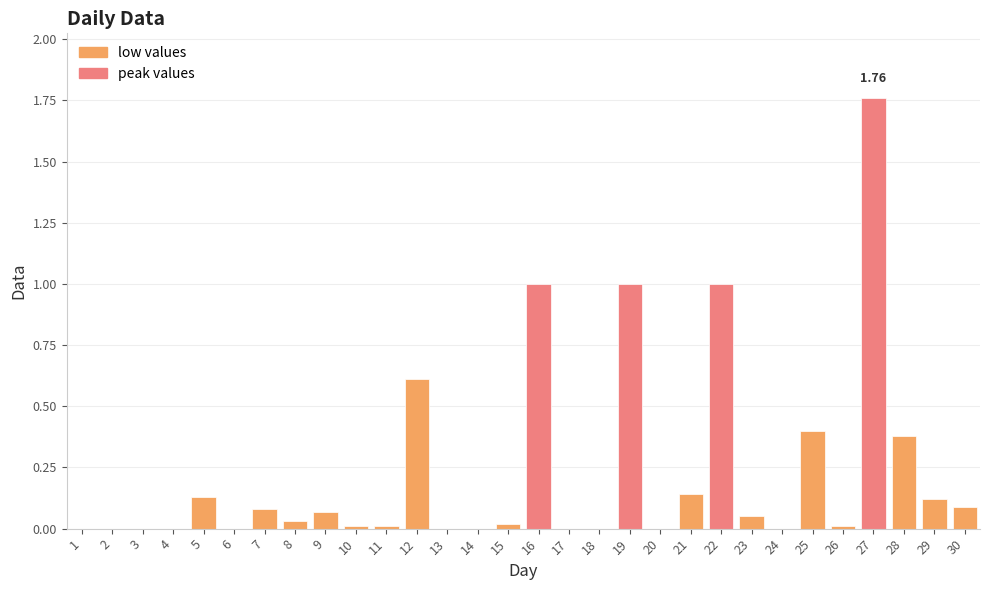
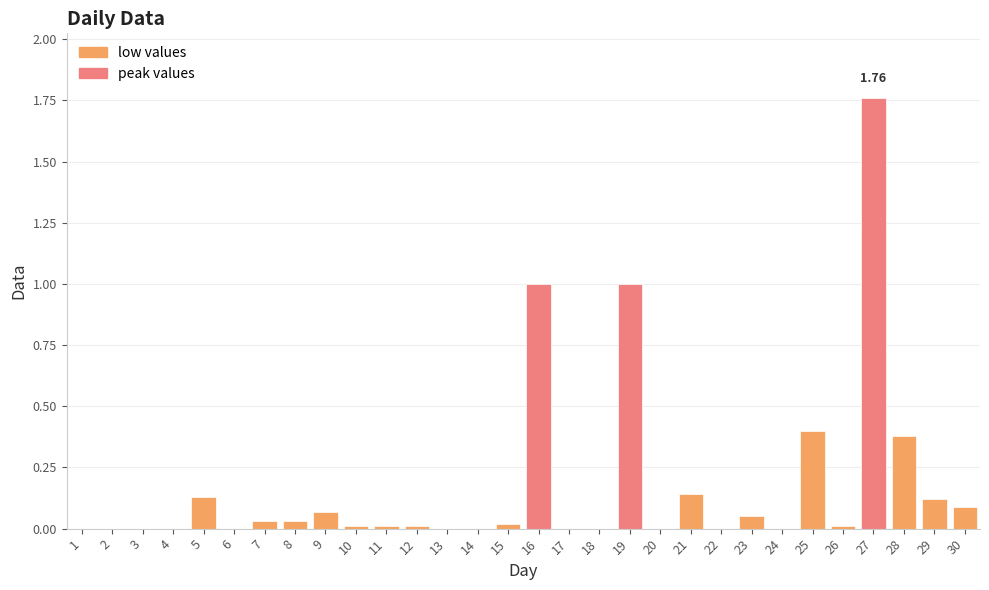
7: 0.08 -> 0.03
12: 0.61 -> 0.01
22: 1 -> 0
